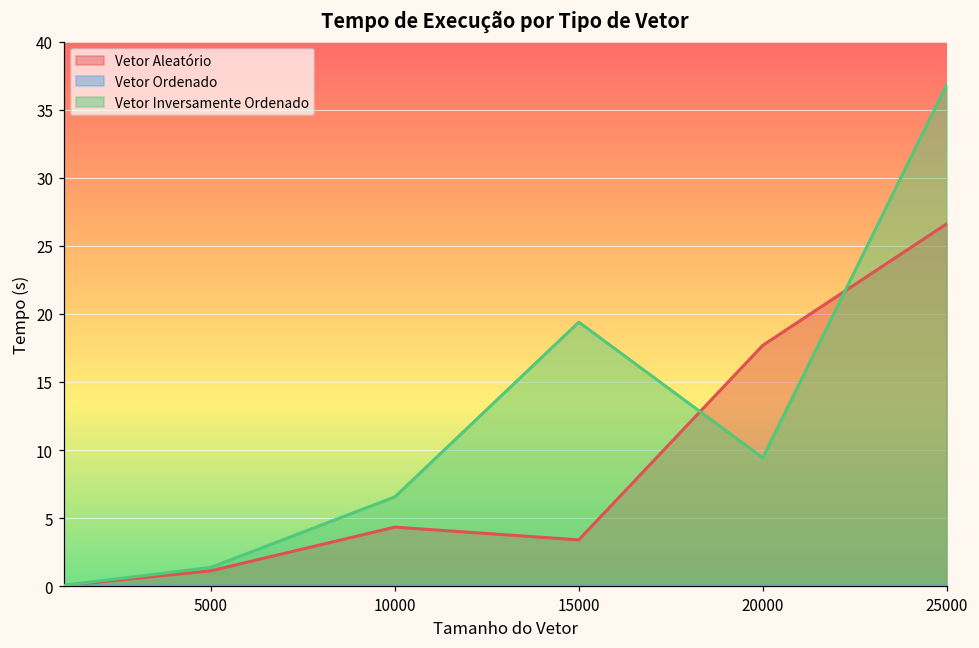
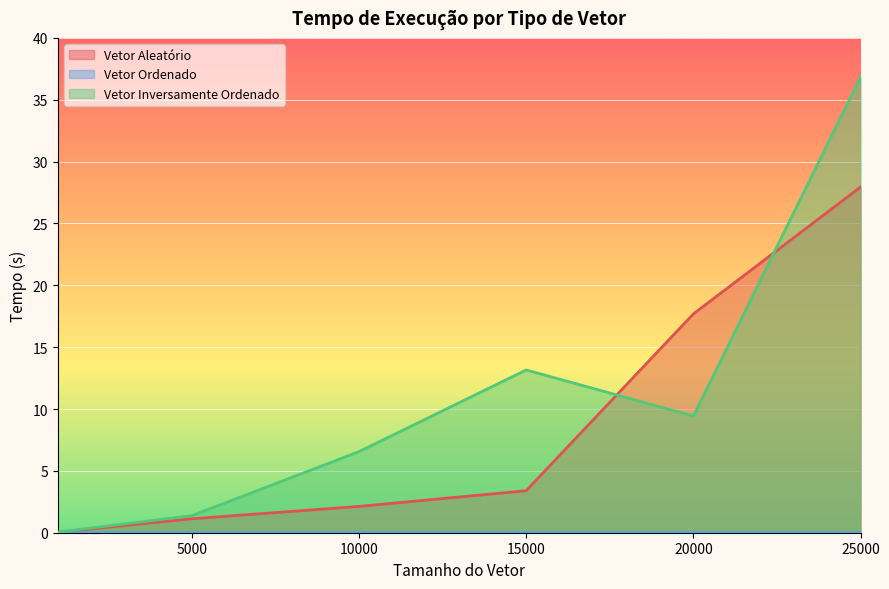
Vetor Aleatório, 10000: 4.3 -> 2.1
Vetor Inversamente Ordenado, 15000: 19.4 -> 13.2
Vetor Aleatório, 25000: 26.6 -> 27.9
